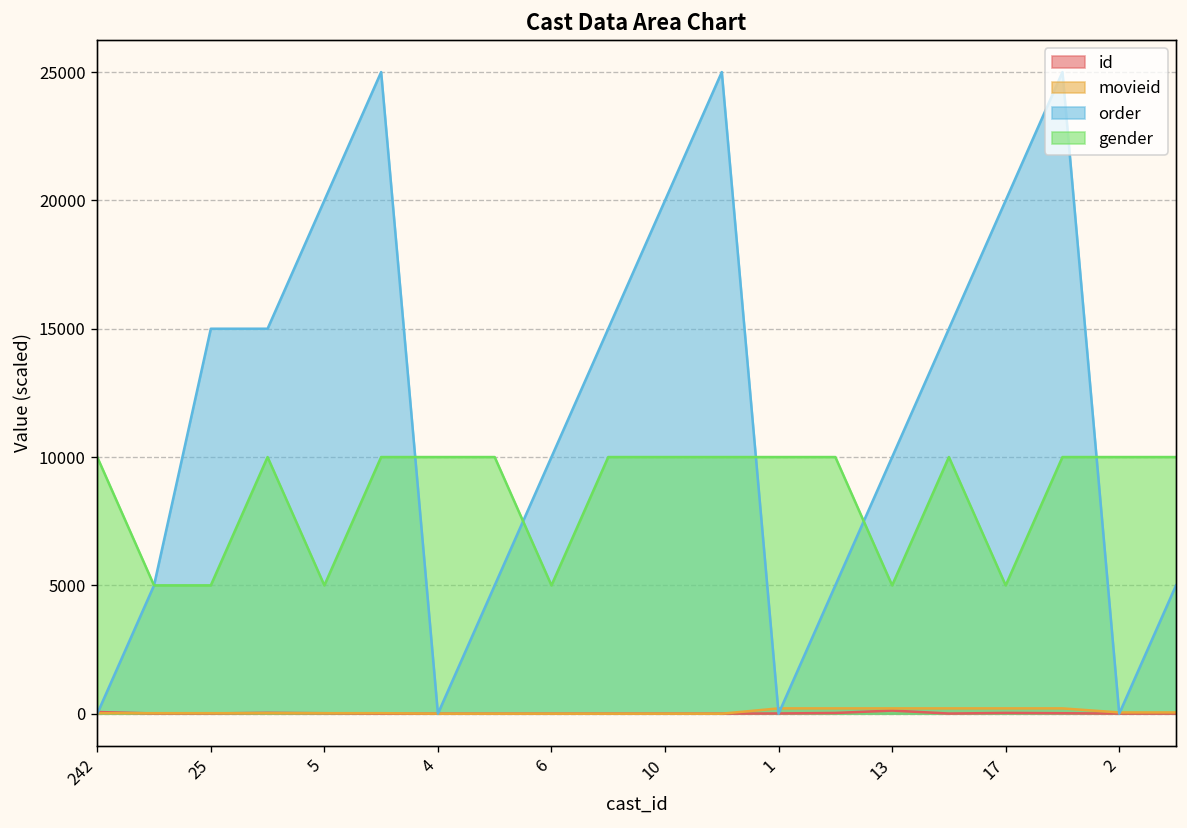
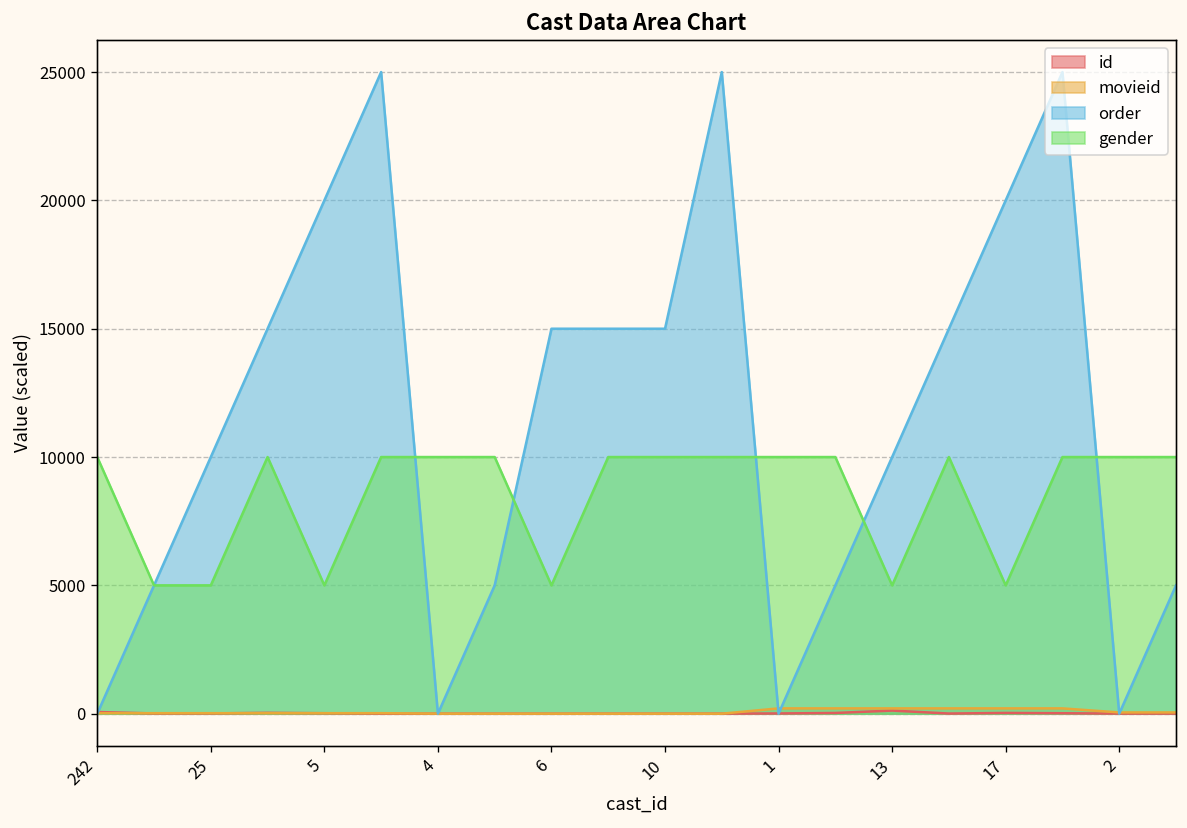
order, 25: 15000 -> 10000
order, 6: 10000 -> 15000
order, 10: 20000 -> 15000
